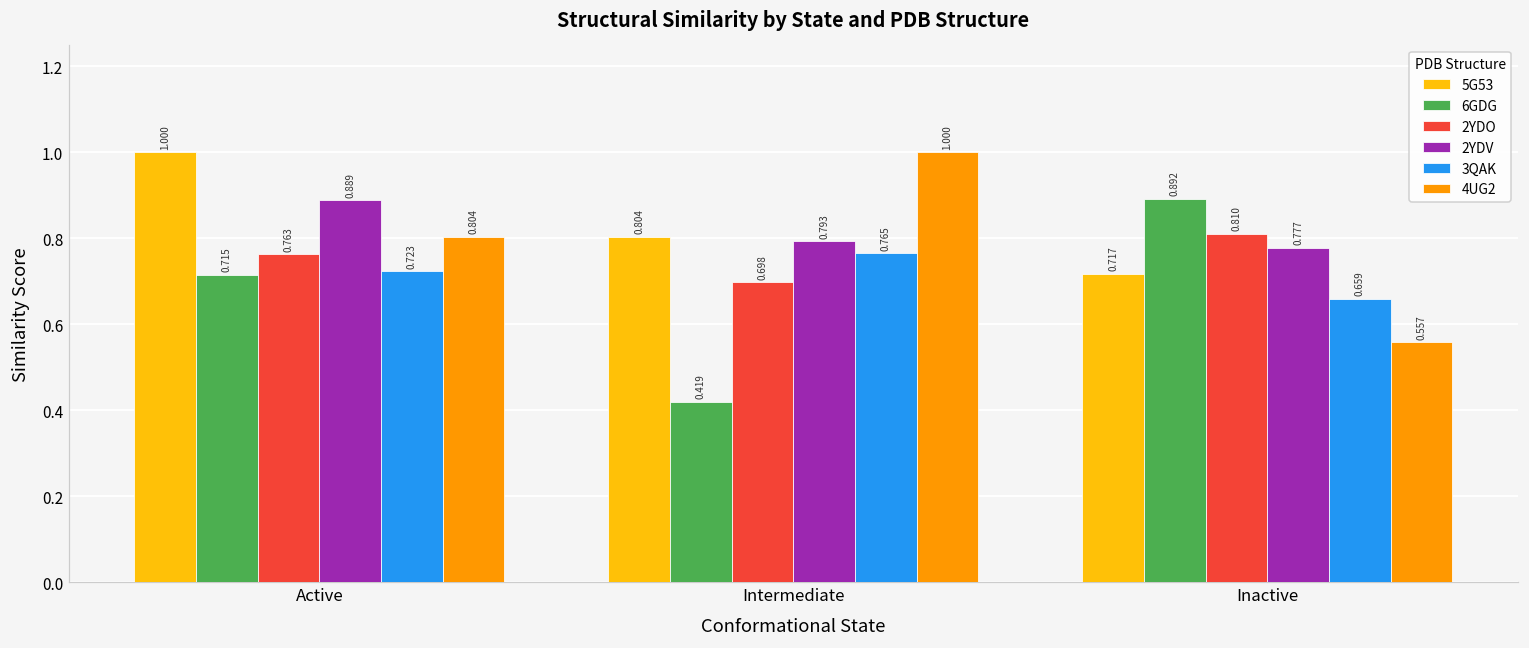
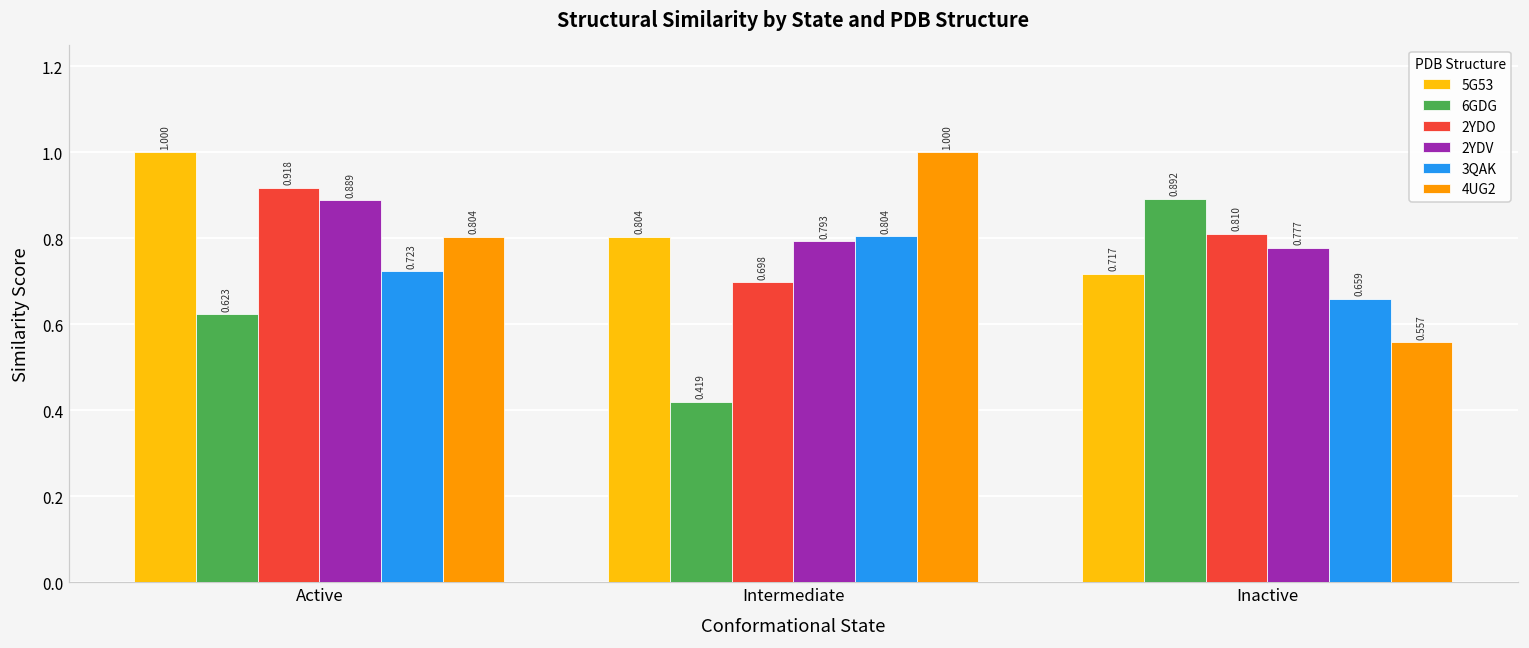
6GDG, Active: 0.715 -> 0.623
2YDO, Active: 0.763 -> 0.918
3QAK, Intermediate: 0.765 -> 0.804
